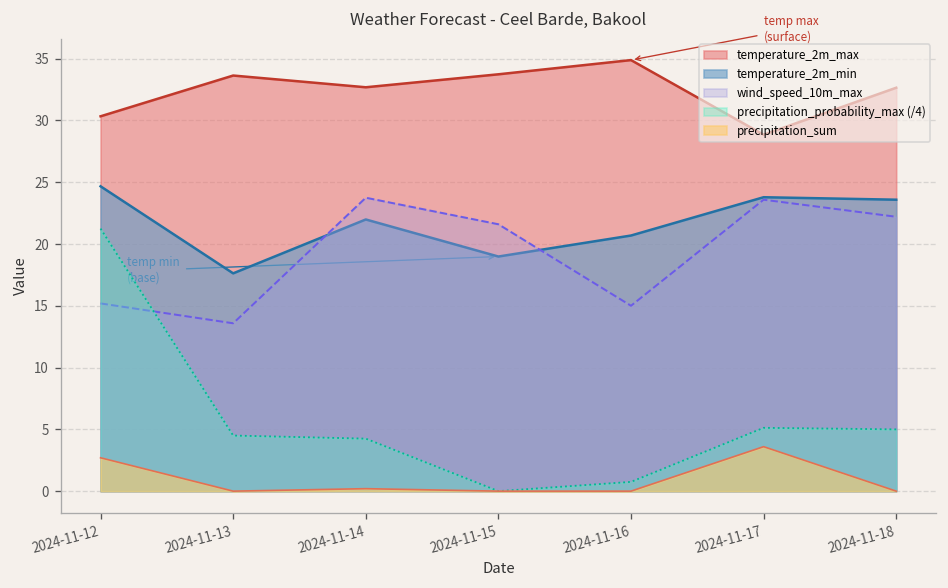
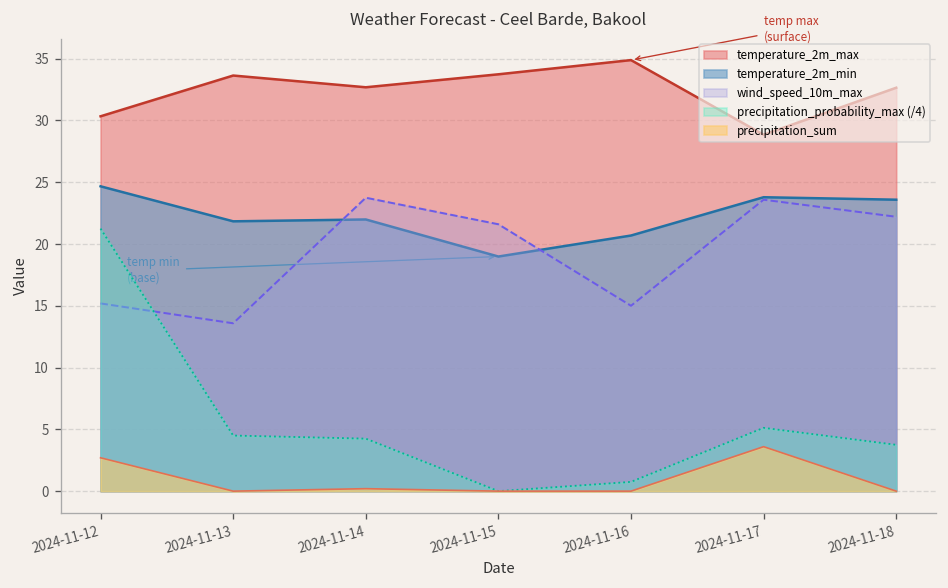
temperature_2m_min, 2024-11-13: 17.6 -> 21.8
precipitation_probability_max (/4), 2024-11-18: 5.0 -> 3.8
